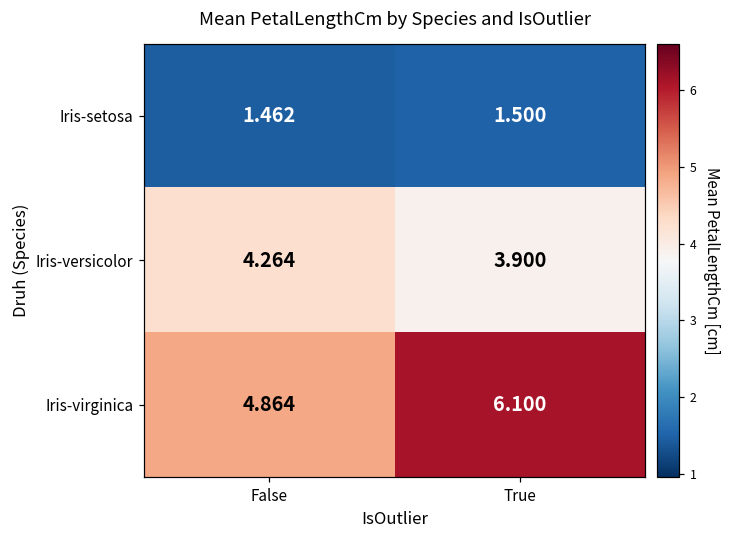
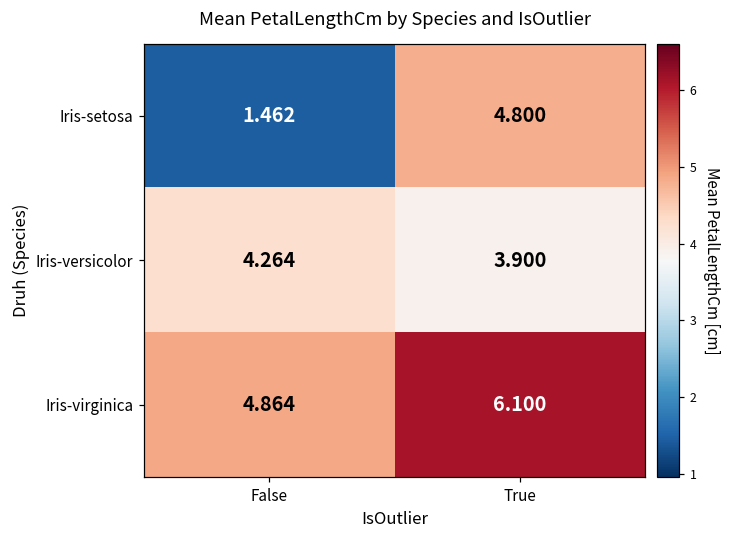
Iris-setosa, True: 1.500 -> 4.800
